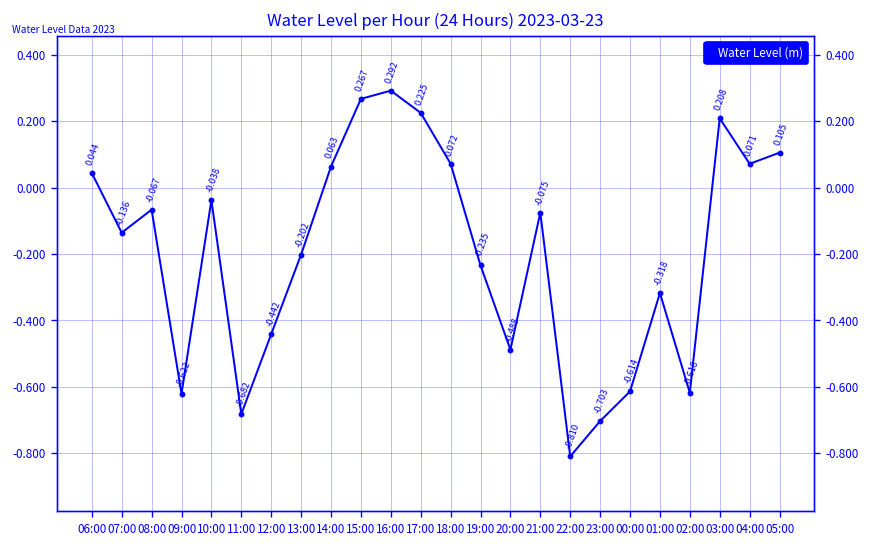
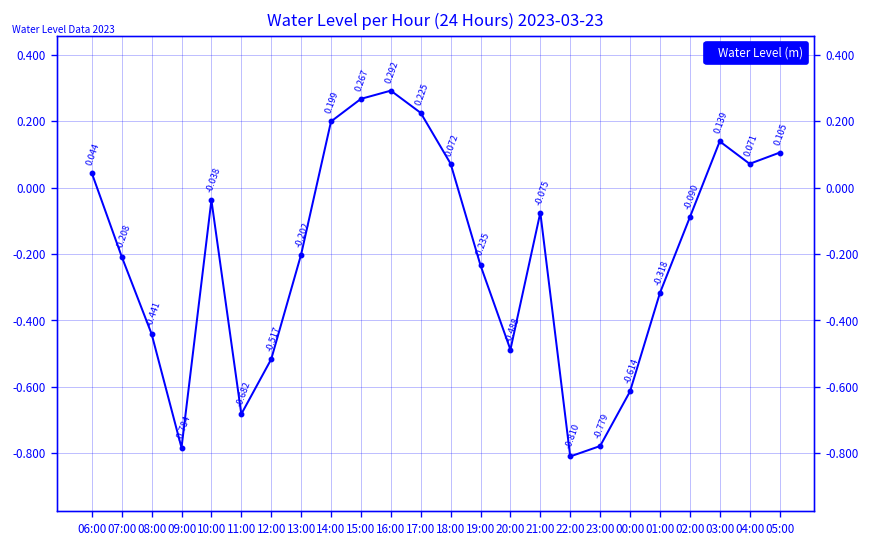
07:00: -0.136 -> -0.208
08:00: -0.067 -> -0.441
09:00: -0.622 -> -0.784
12:00: -0.442 -> -0.517
14:00: 0.063 -> 0.199
23:00: -0.703 -> -0.779
02:00: -0.618 -> -0.090
03:00: 0.208 -> 0.139
